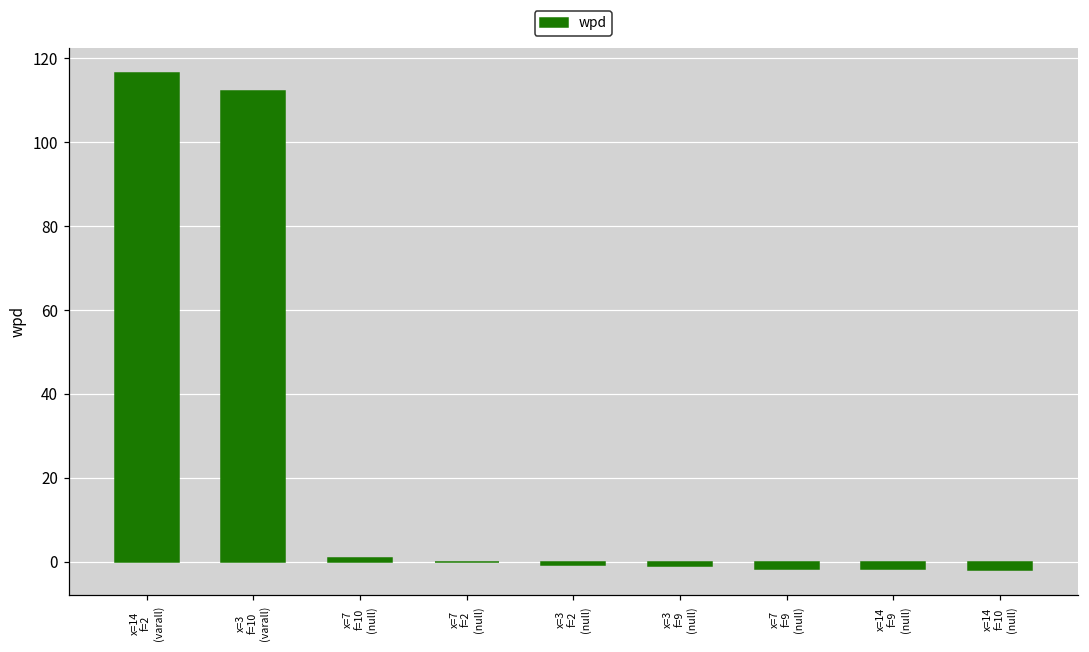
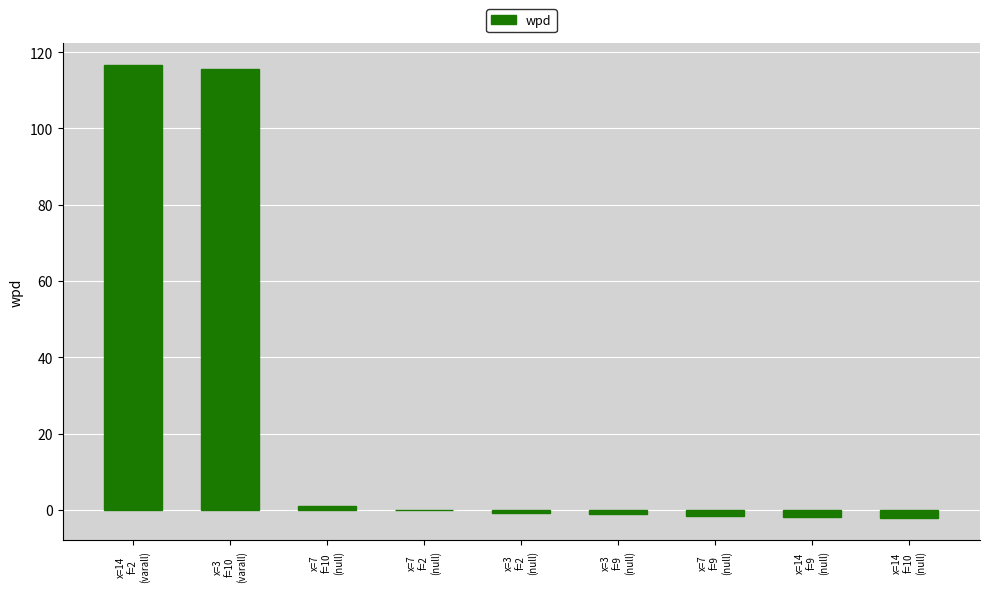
x=3 f=10 (varall): 112 -> 116
